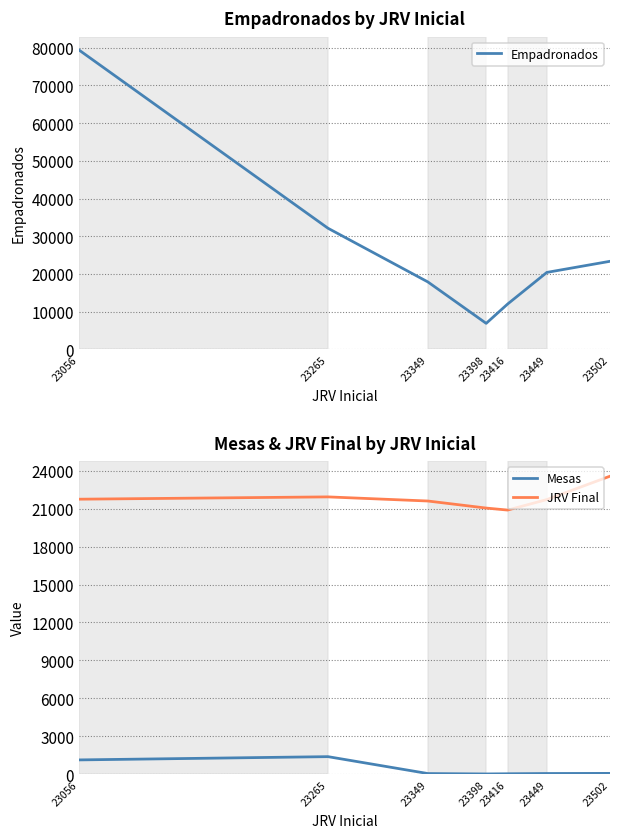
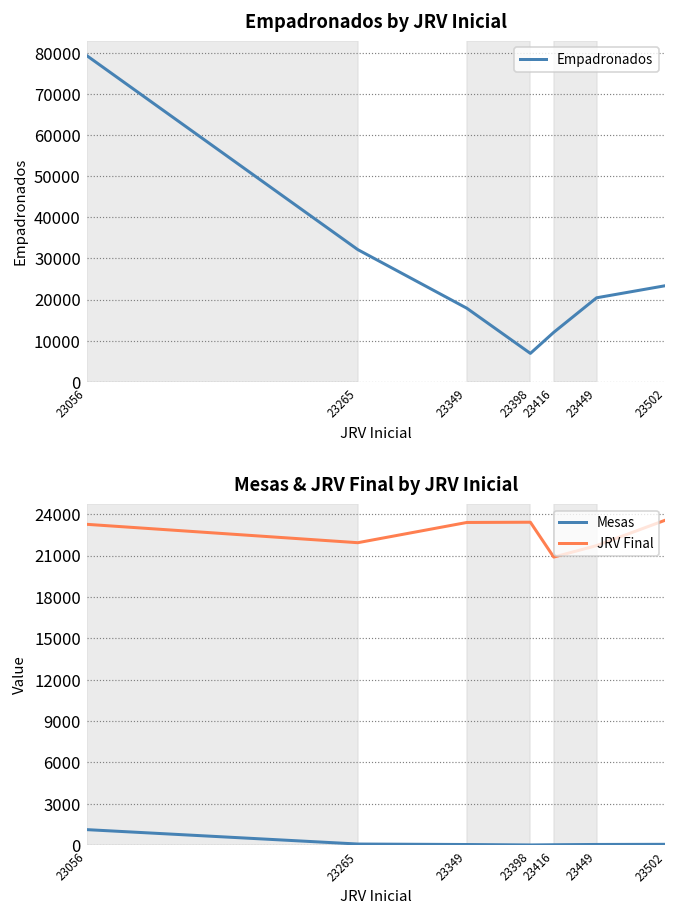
Mesas & JRV Final by JRV Inicial, JRV Final, 23056: 21700 -> 23300
Mesas & JRV Final by JRV Inicial, Mesas, 23265: 1400 -> 100
Mesas & JRV Final by JRV Inicial, JRV Final, 23349: 21600 -> 23400
Mesas & JRV Final by JRV Inicial, JRV Final, 23398: 21000 -> 23400
